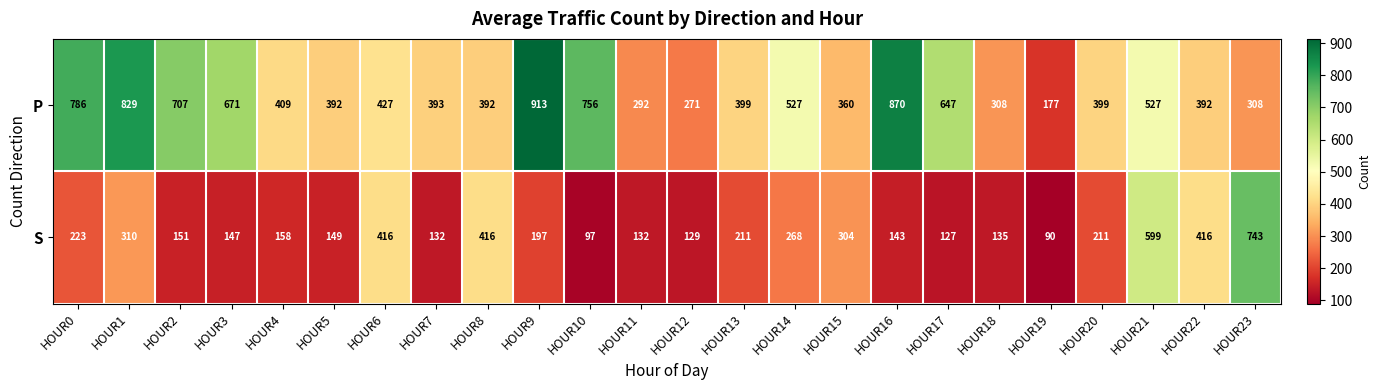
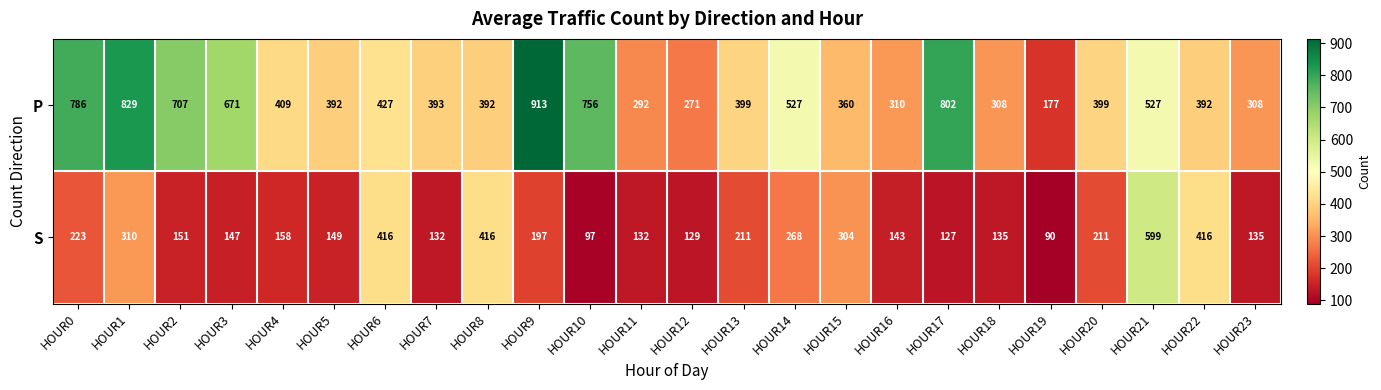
P, HOUR16: 870 -> 310
P, HOUR17: 647 -> 802
S, HOUR23: 743 -> 135
